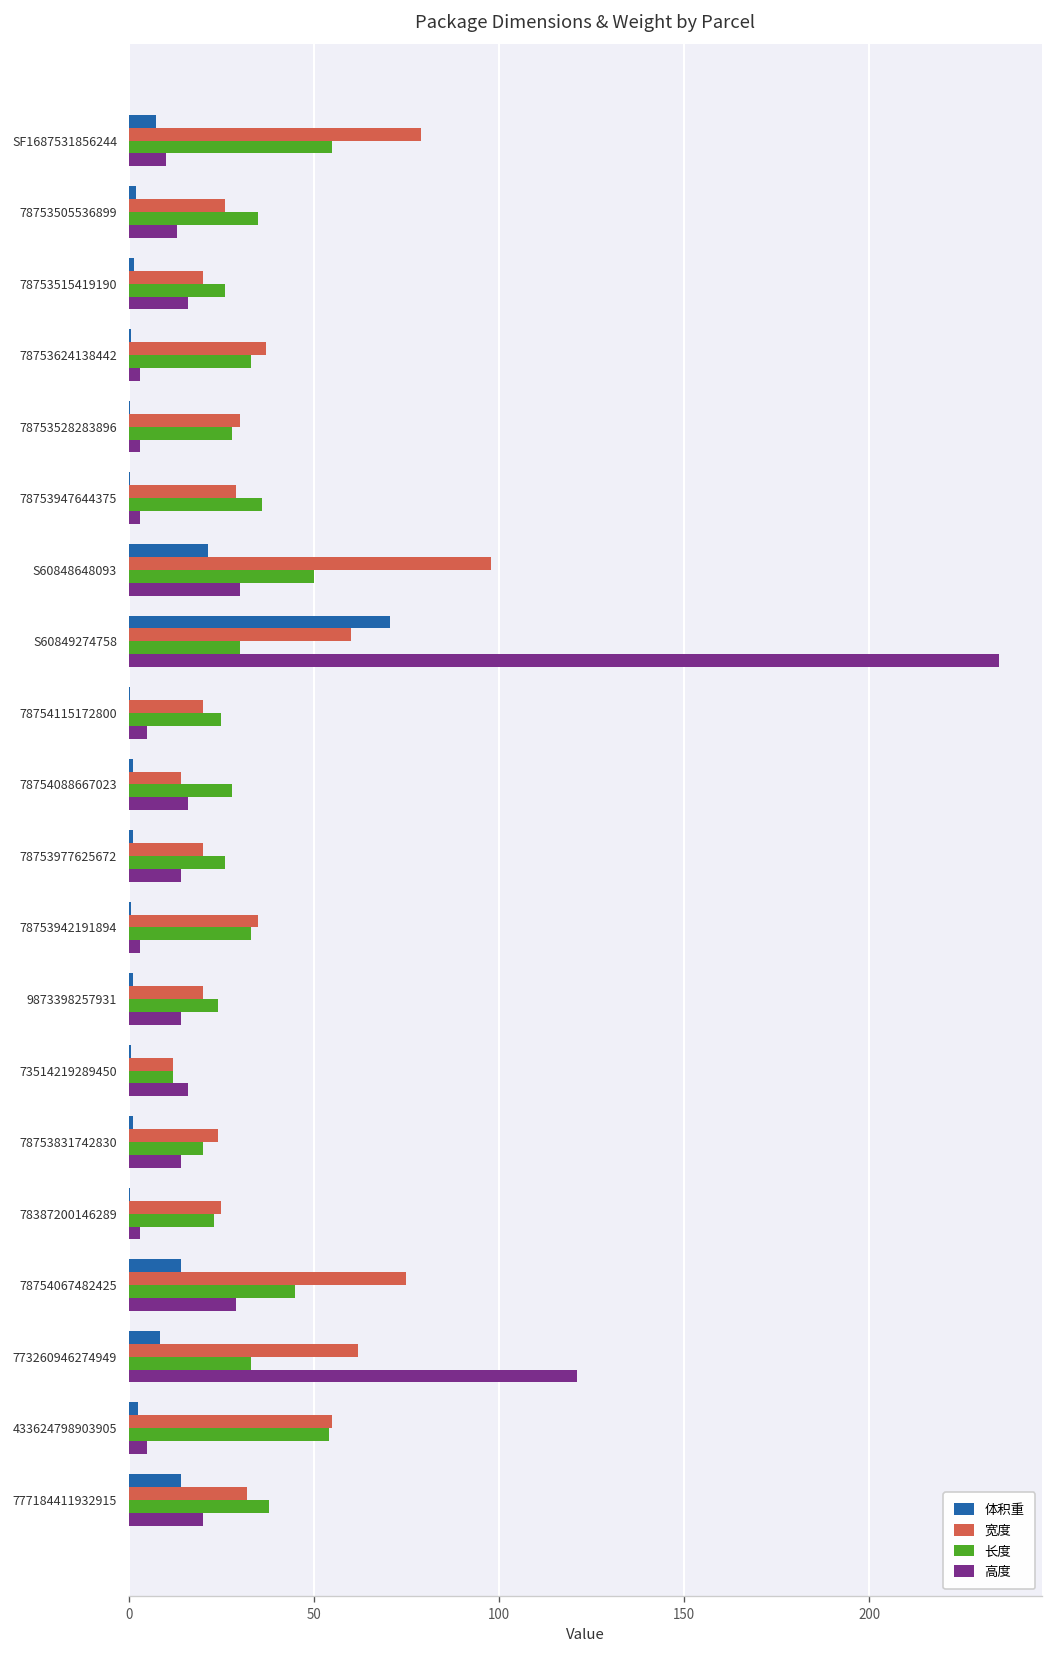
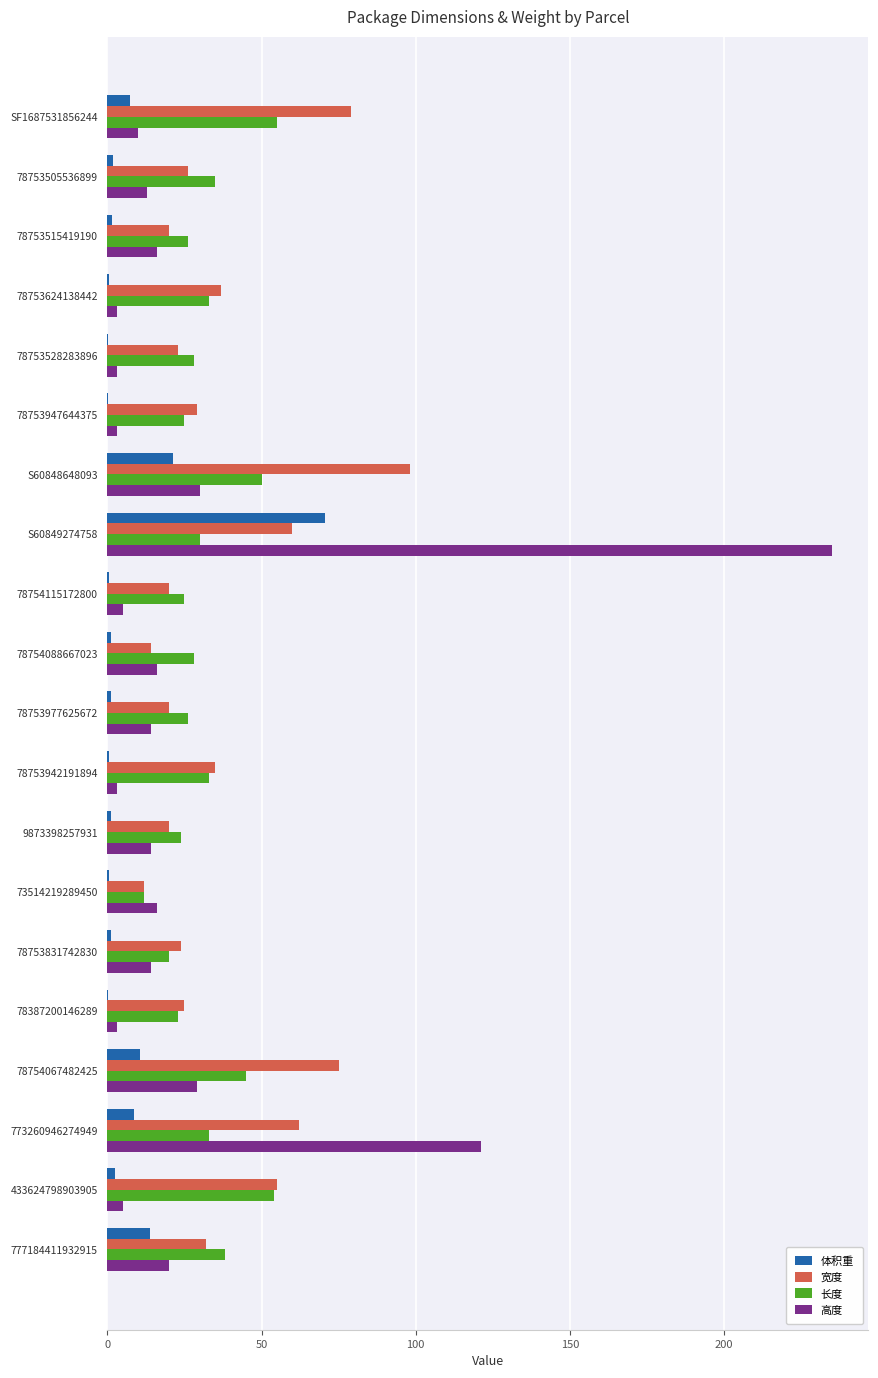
宽度, 78753528283896: 30 -> 23
长度, 78753947644375: 36 -> 25
体积重, 78754067482425: 14 -> 11
